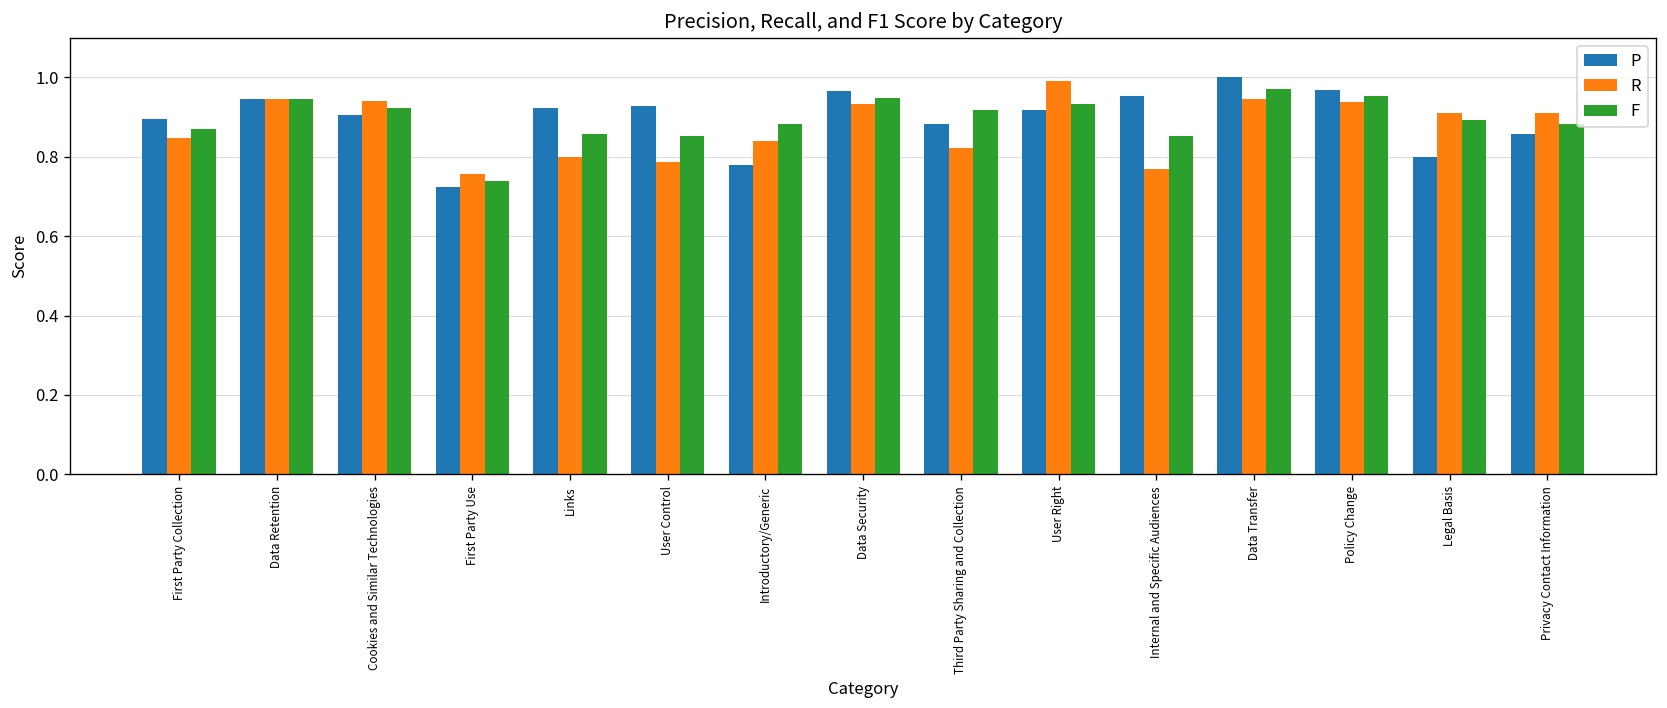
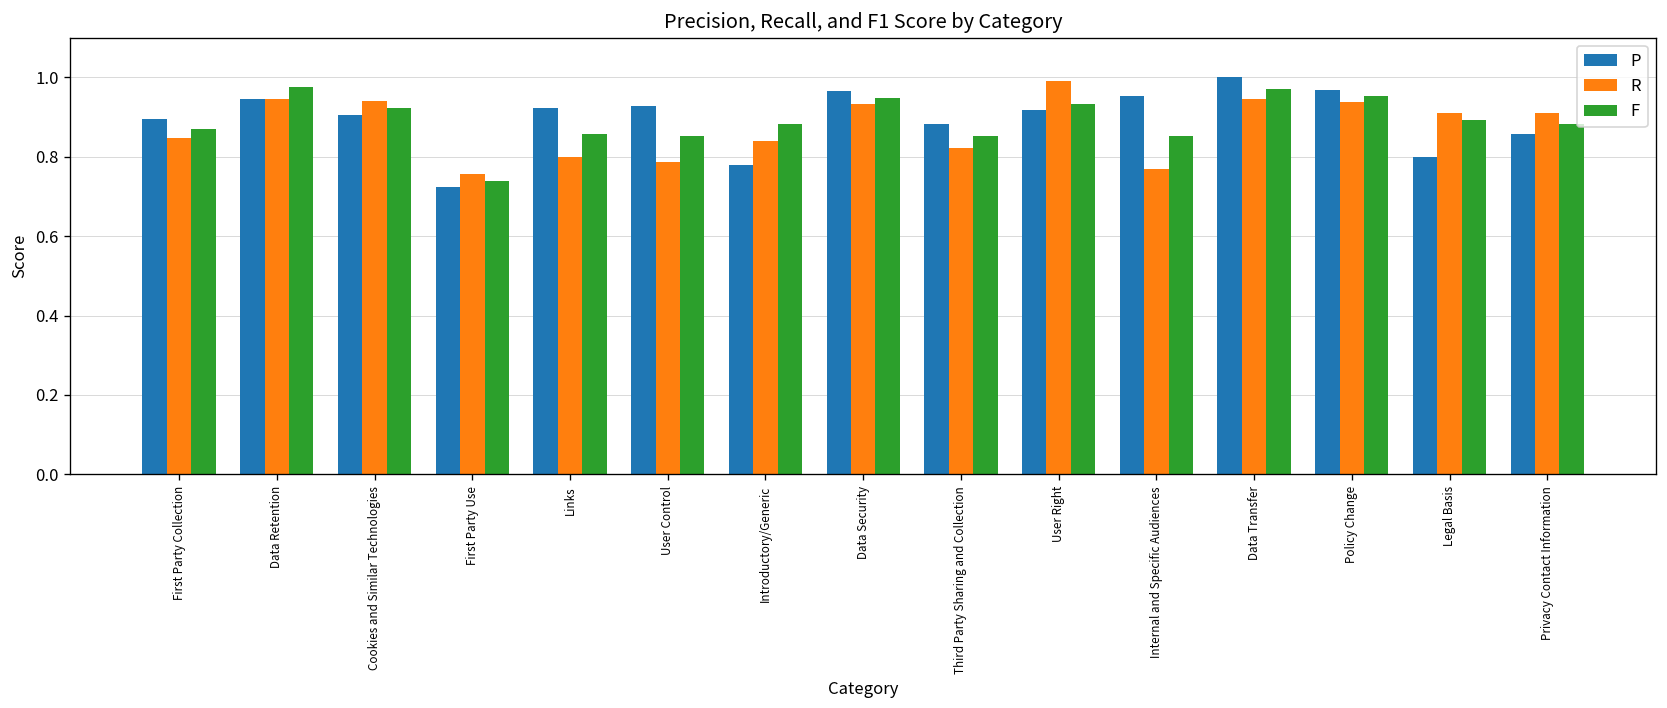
F, Data Retention: 0.94 -> 0.98
F, Third Party Sharing and Collection: 0.92 -> 0.85
